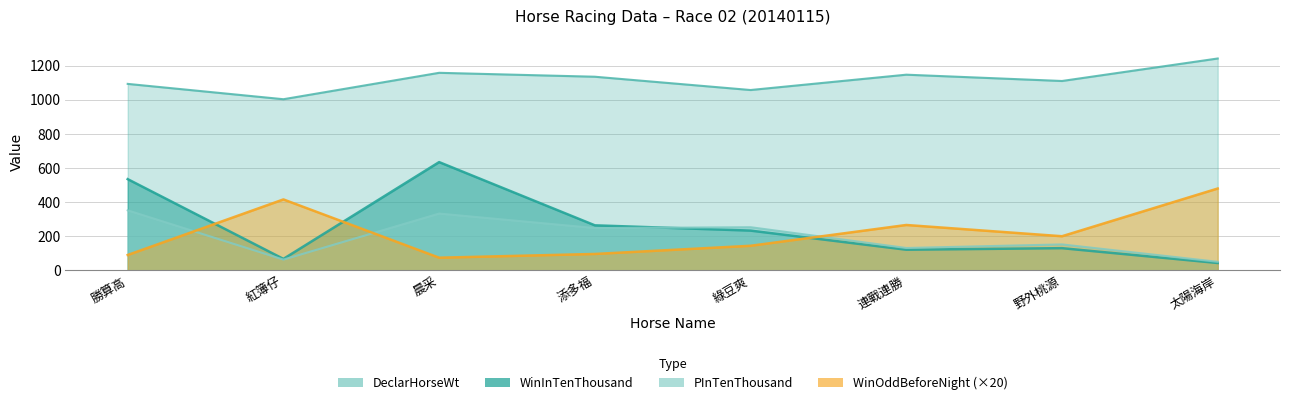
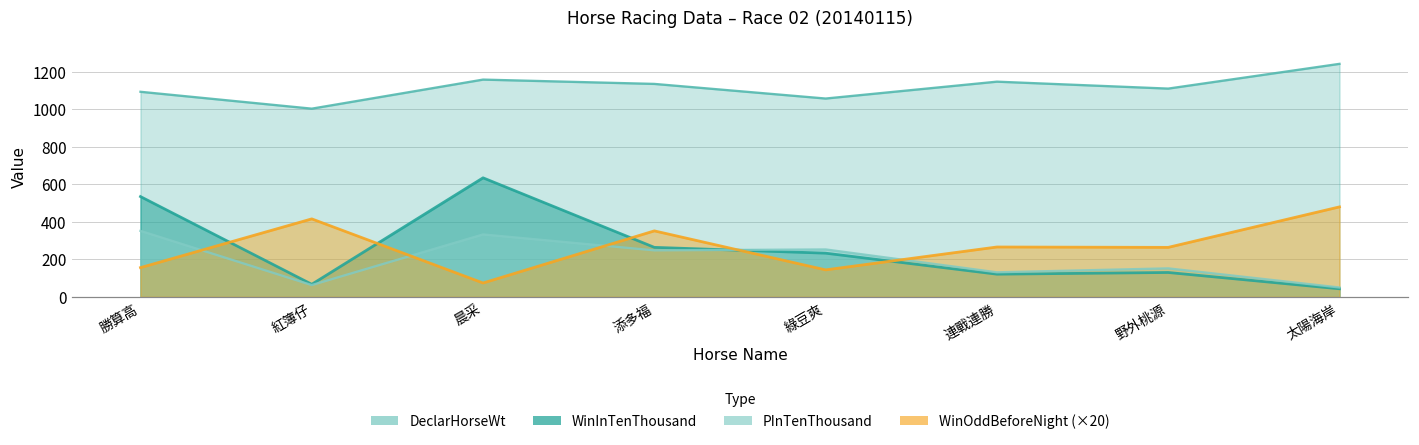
WinOddBeforeNight (×20), 勝算高: 90 -> 160
WinOddBeforeNight (×20), 添多福: 100 -> 350
WinOddBeforeNight (×20), 野外桃源: 200 -> 260
